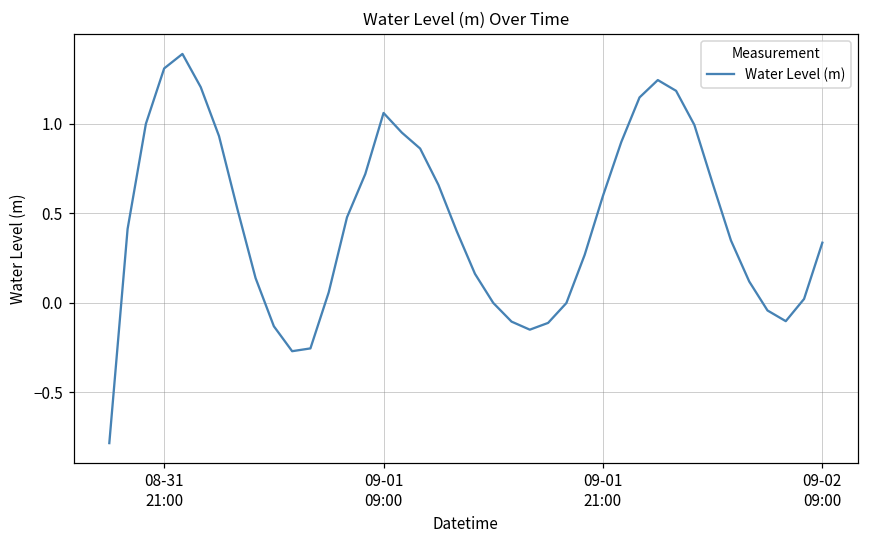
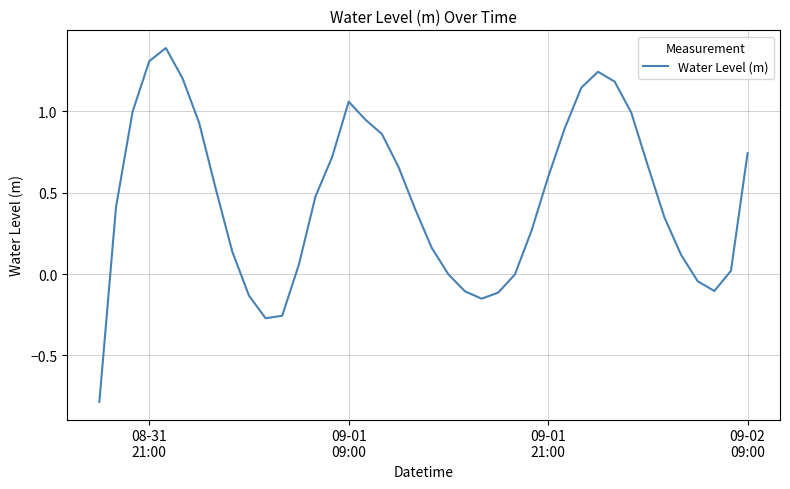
09-02 09:00: 0.34 -> 0.74
